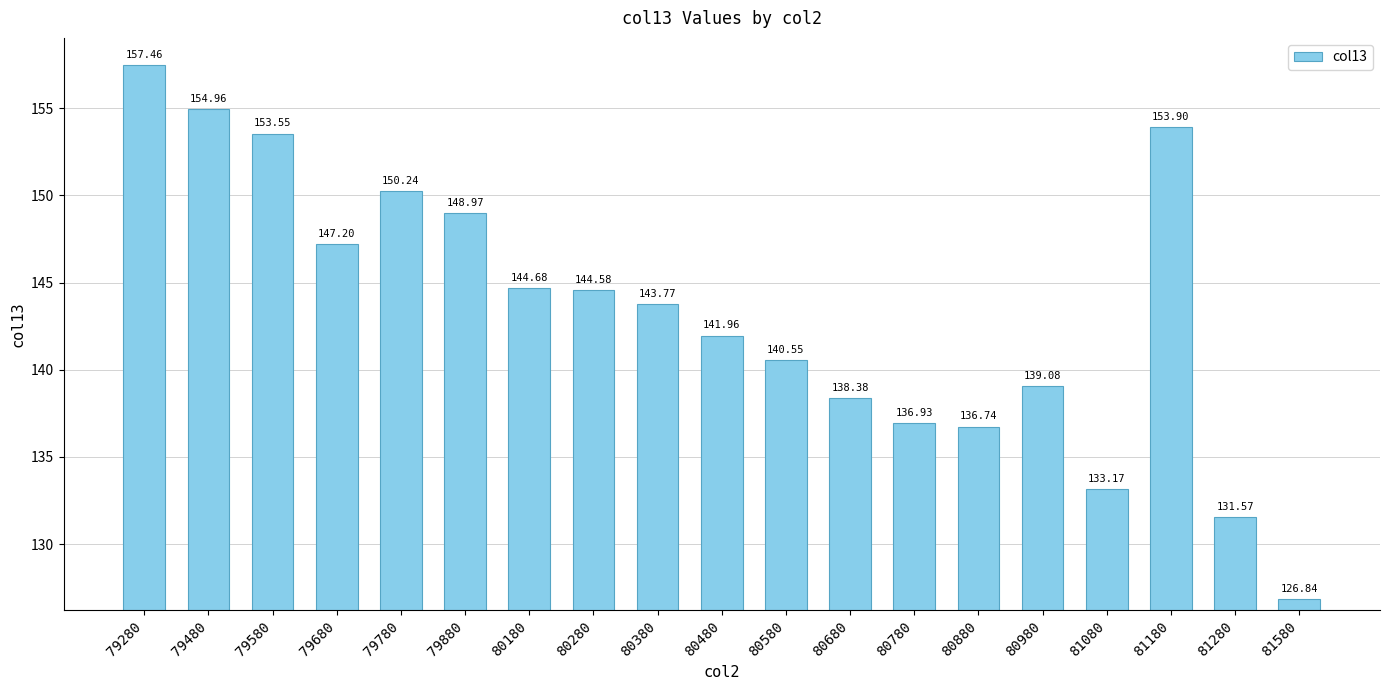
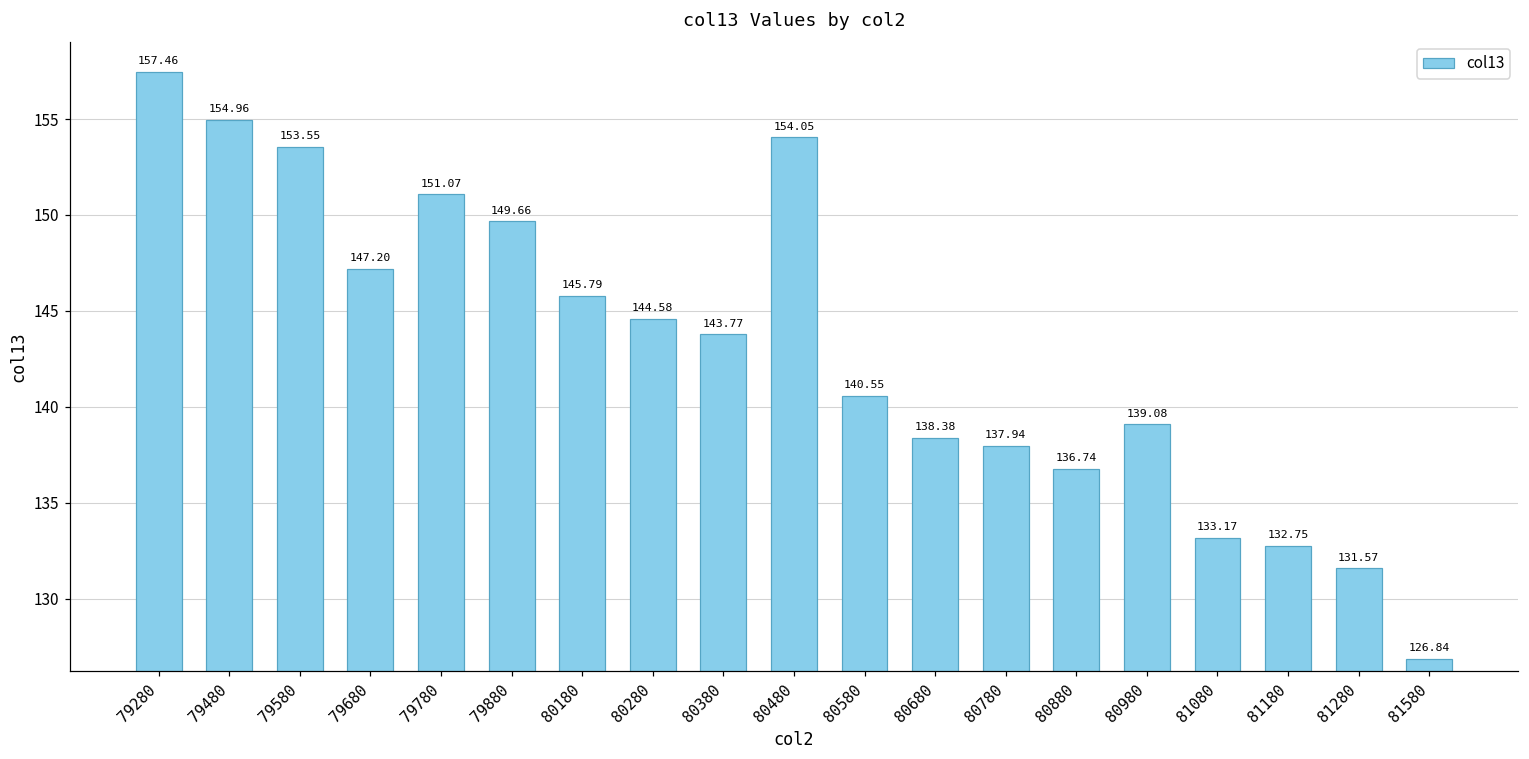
79780: 150.24 -> 151.07
79880: 148.97 -> 149.66
80180: 144.68 -> 145.79
80480: 141.96 -> 154.05
80780: 136.93 -> 137.94
81180: 153.90 -> 132.75
